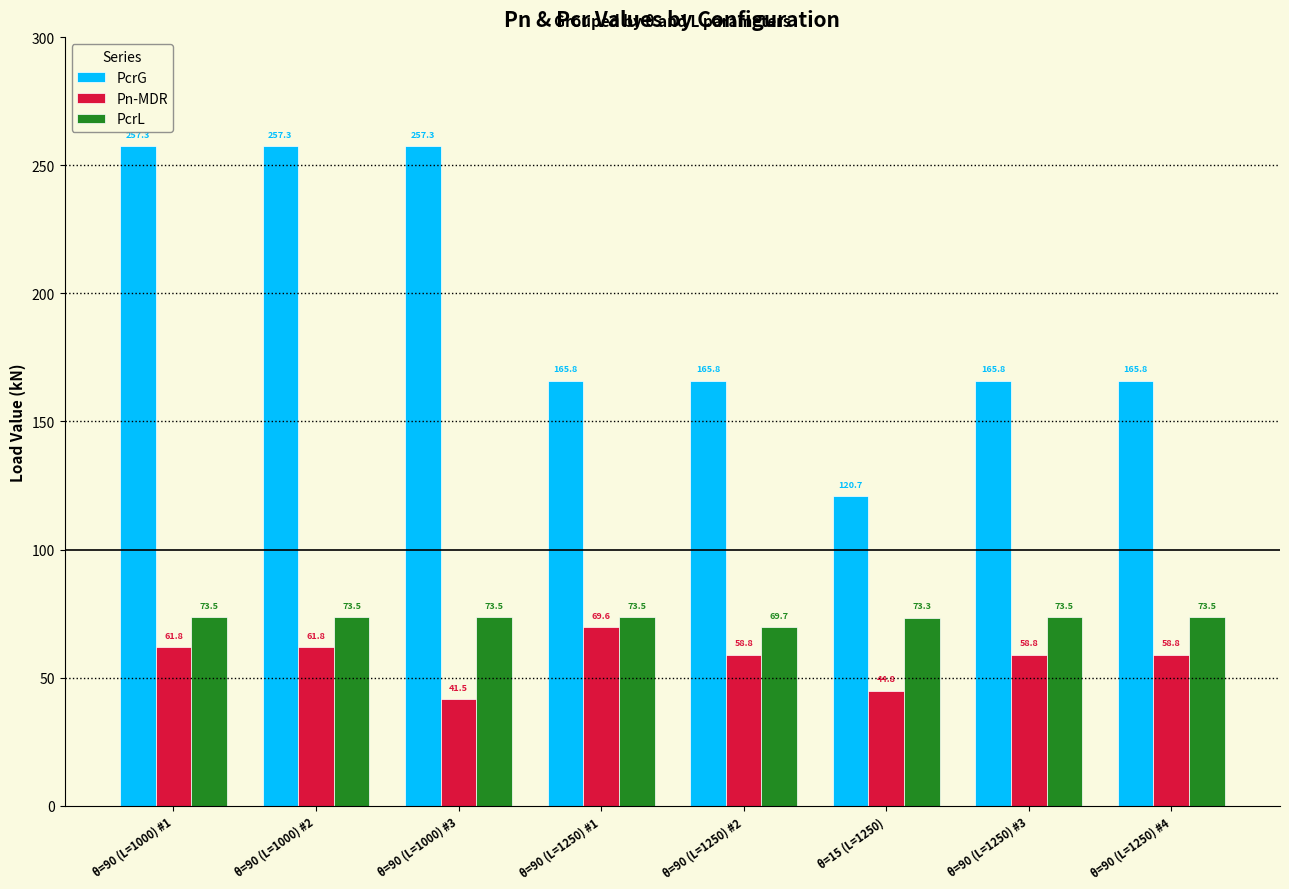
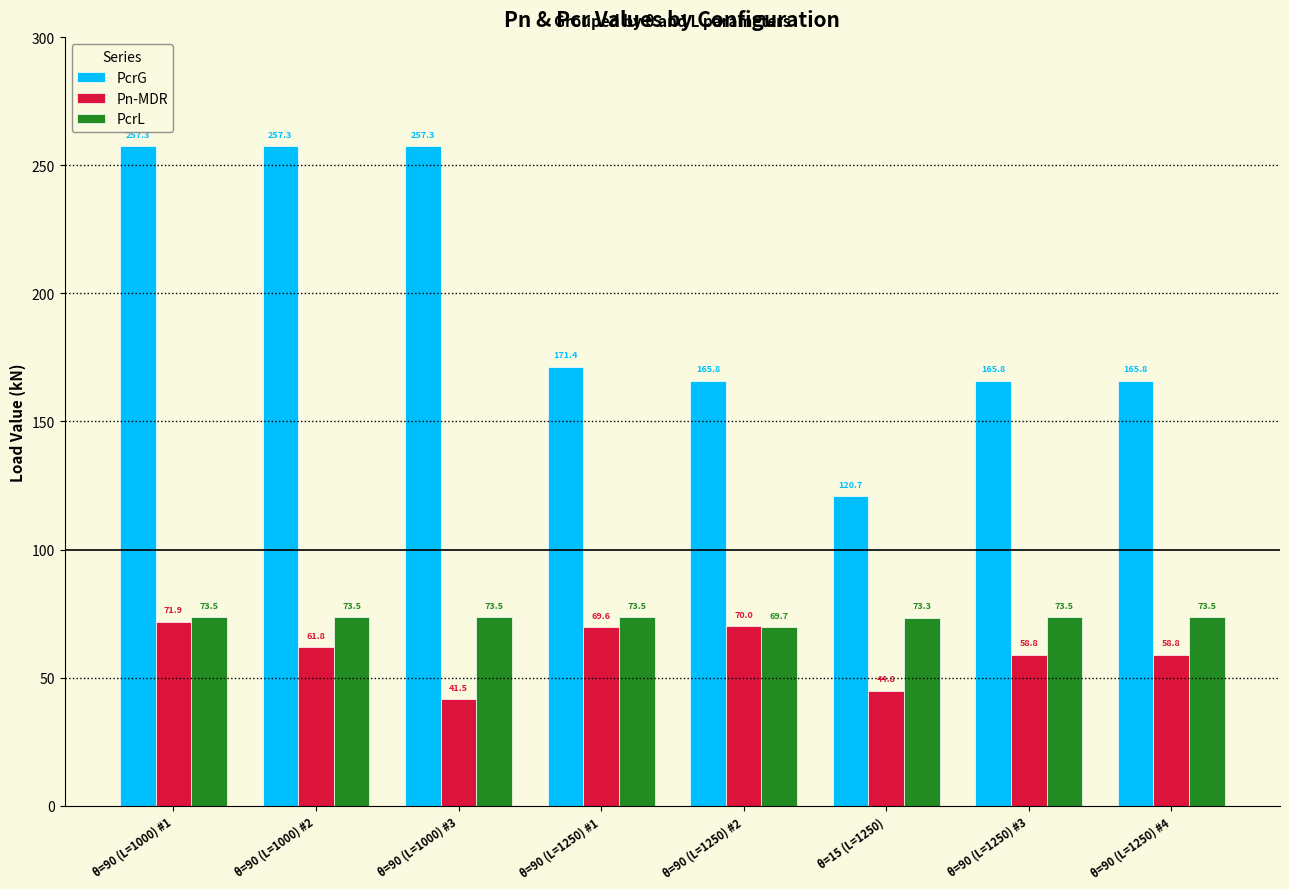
Pn-MDR, θ=90 (L=1000) #1: 61.8 -> 71.9
PcrG, θ=90 (L=1250) #1: 165.8 -> 171.4
Pn-MDR, θ=90 (L=1250) #2: 58.8 -> 70.0
